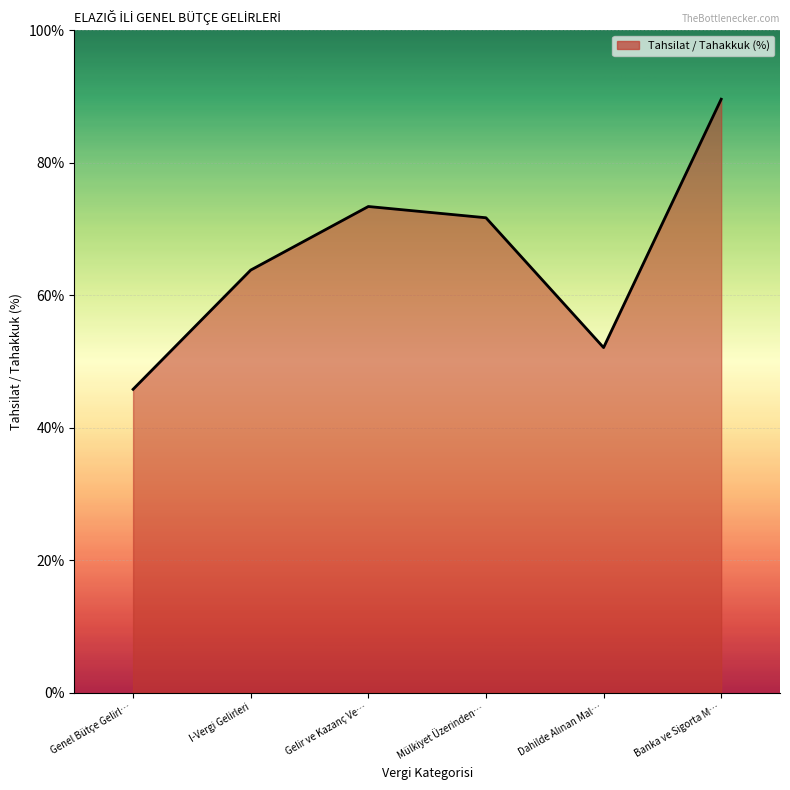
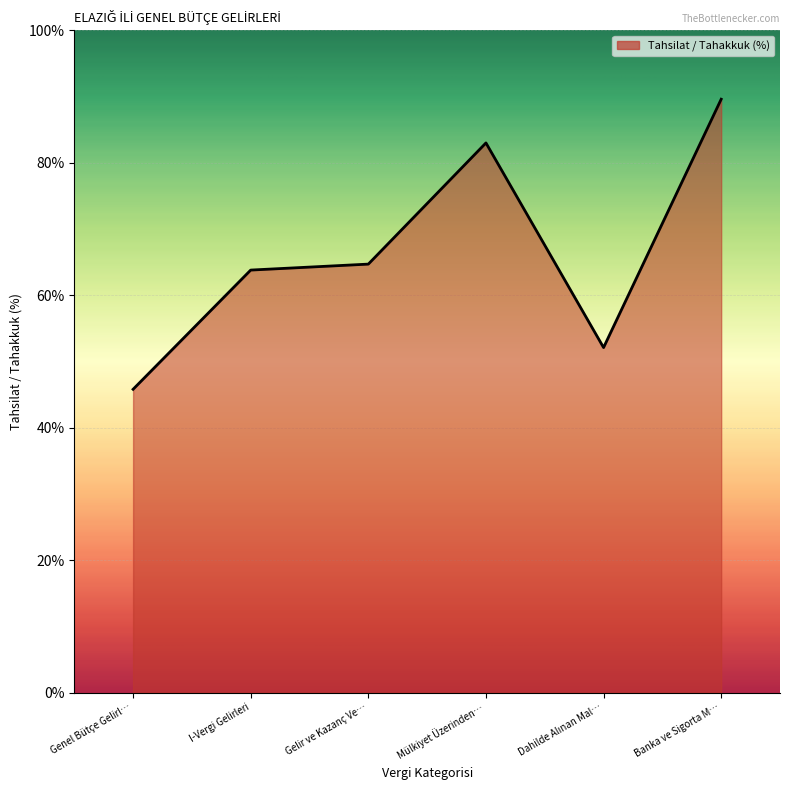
Gelir ve Kazanç Ve…: 73% -> 65%
Mülkiyet Üzerinden…: 72% -> 83%
